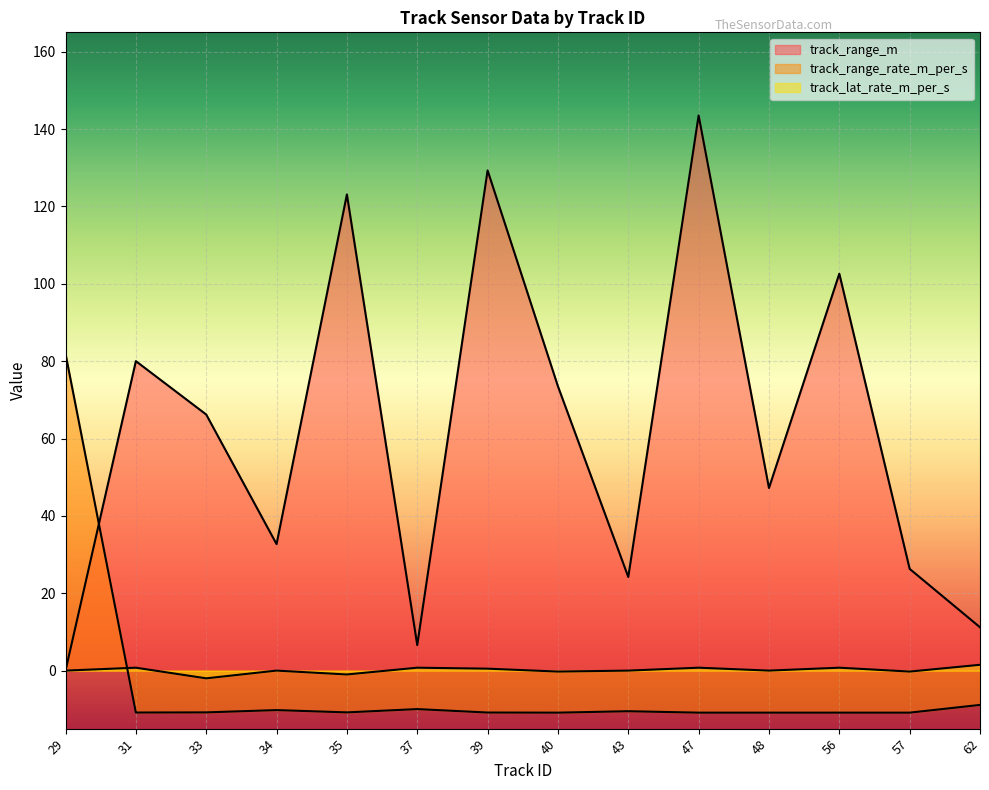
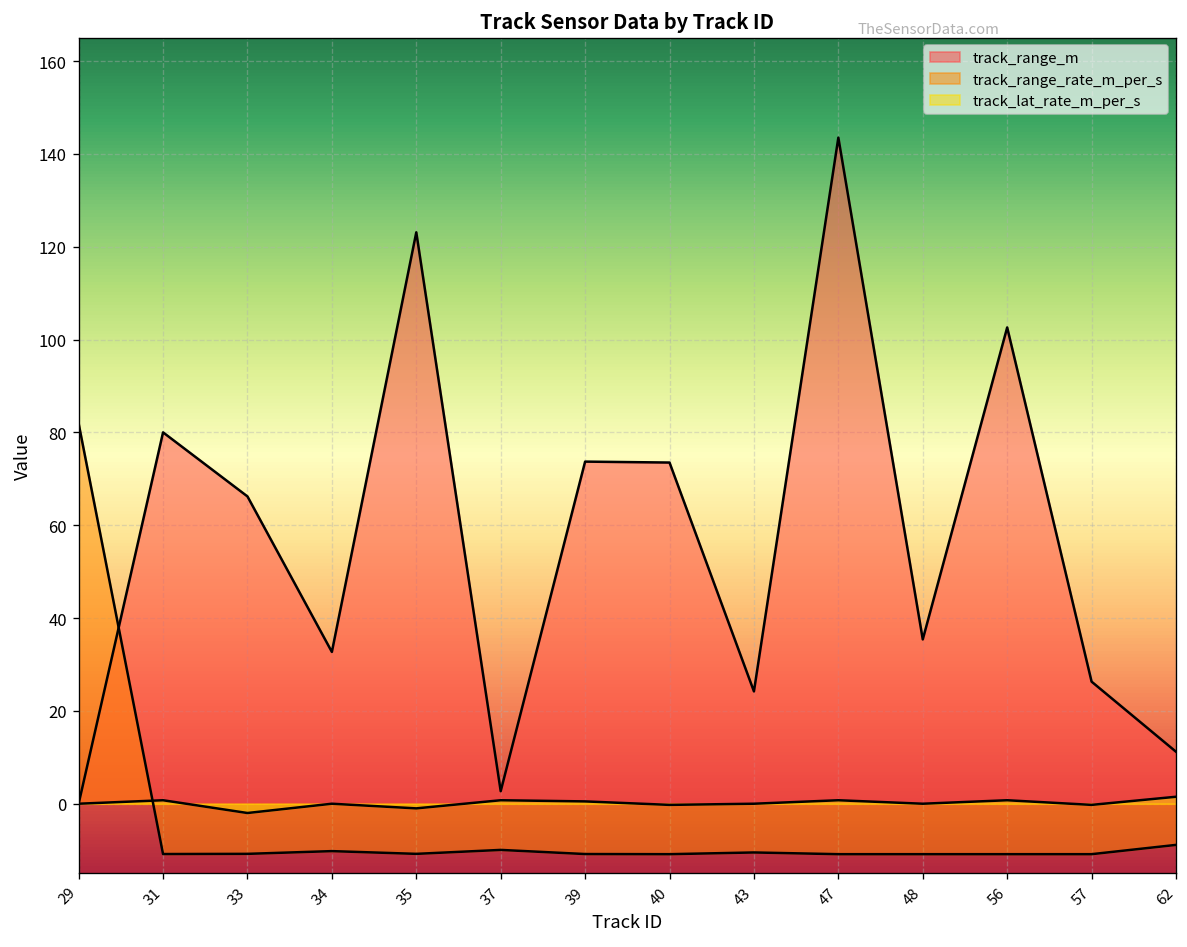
track_range_m, 37: 7 -> 3
track_range_m, 39: 129 -> 74
track_range_m, 48: 47 -> 35
